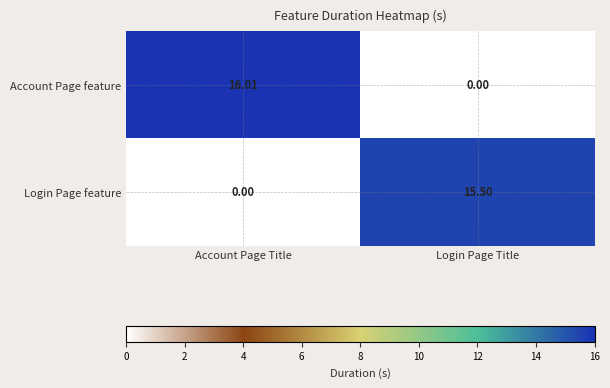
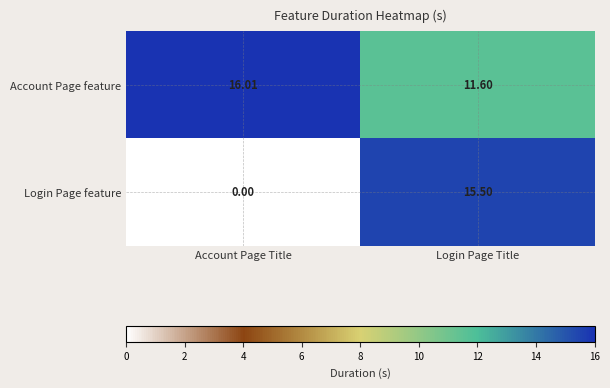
Account Page feature, Login Page Title: 0.00 -> 11.60
